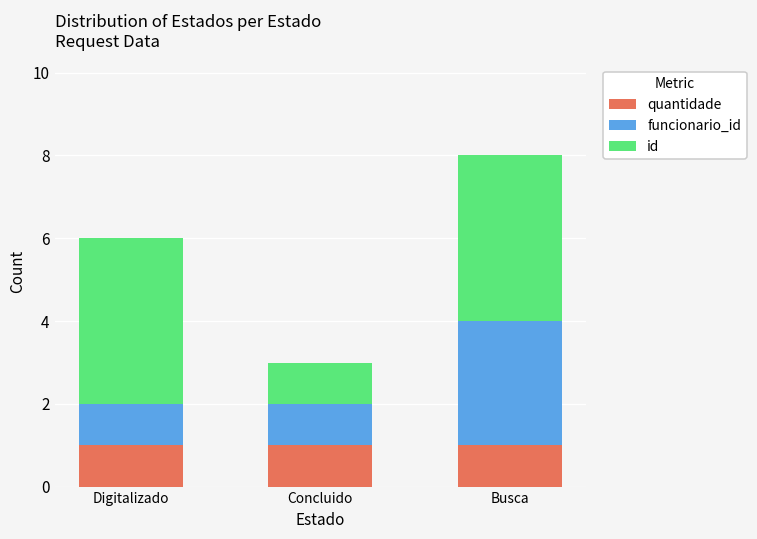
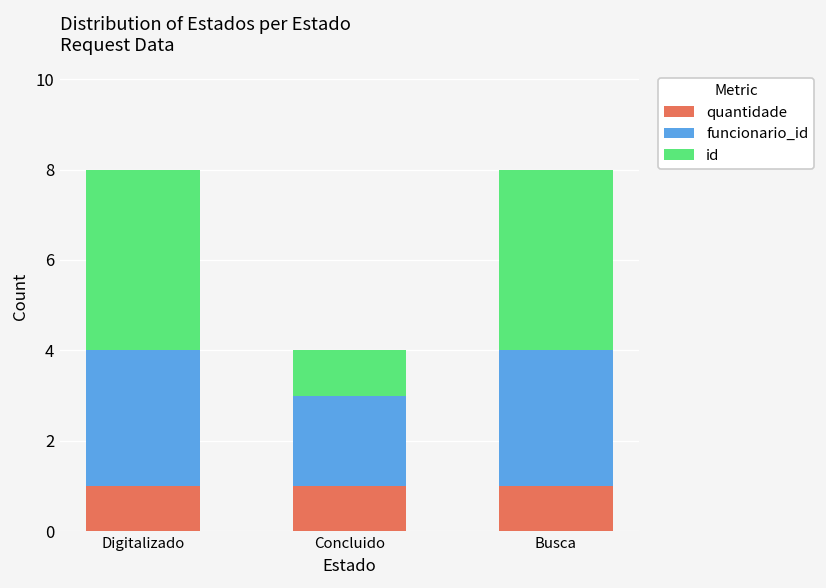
funcionario_id, Digitalizado: 1 -> 3
funcionario_id, Concluido: 1 -> 2
